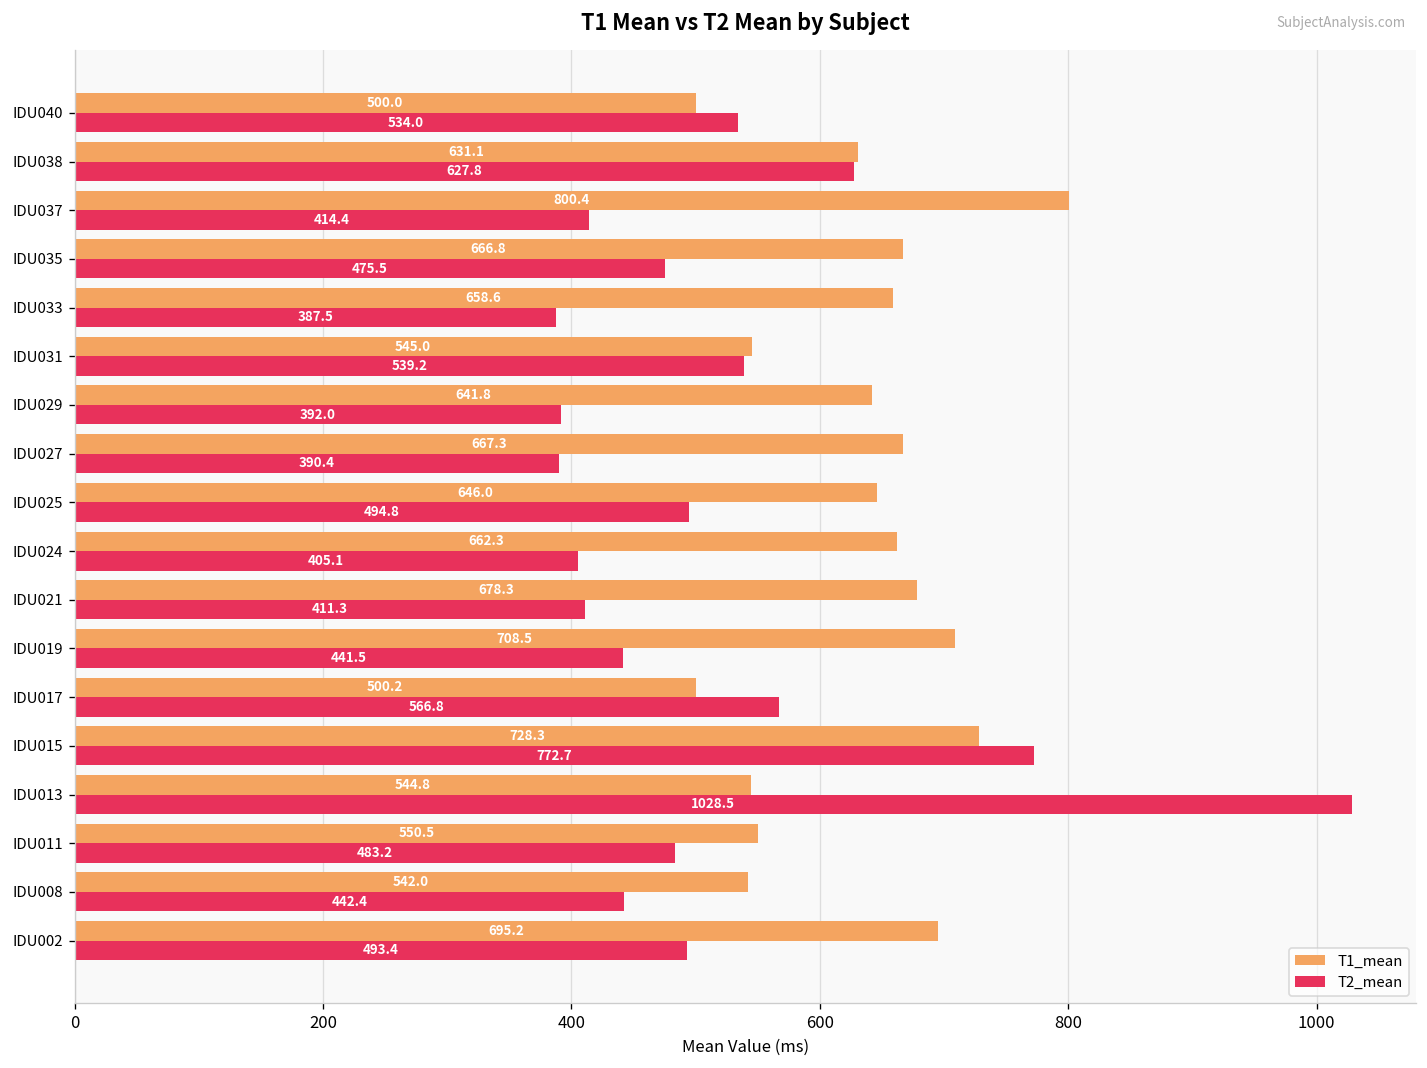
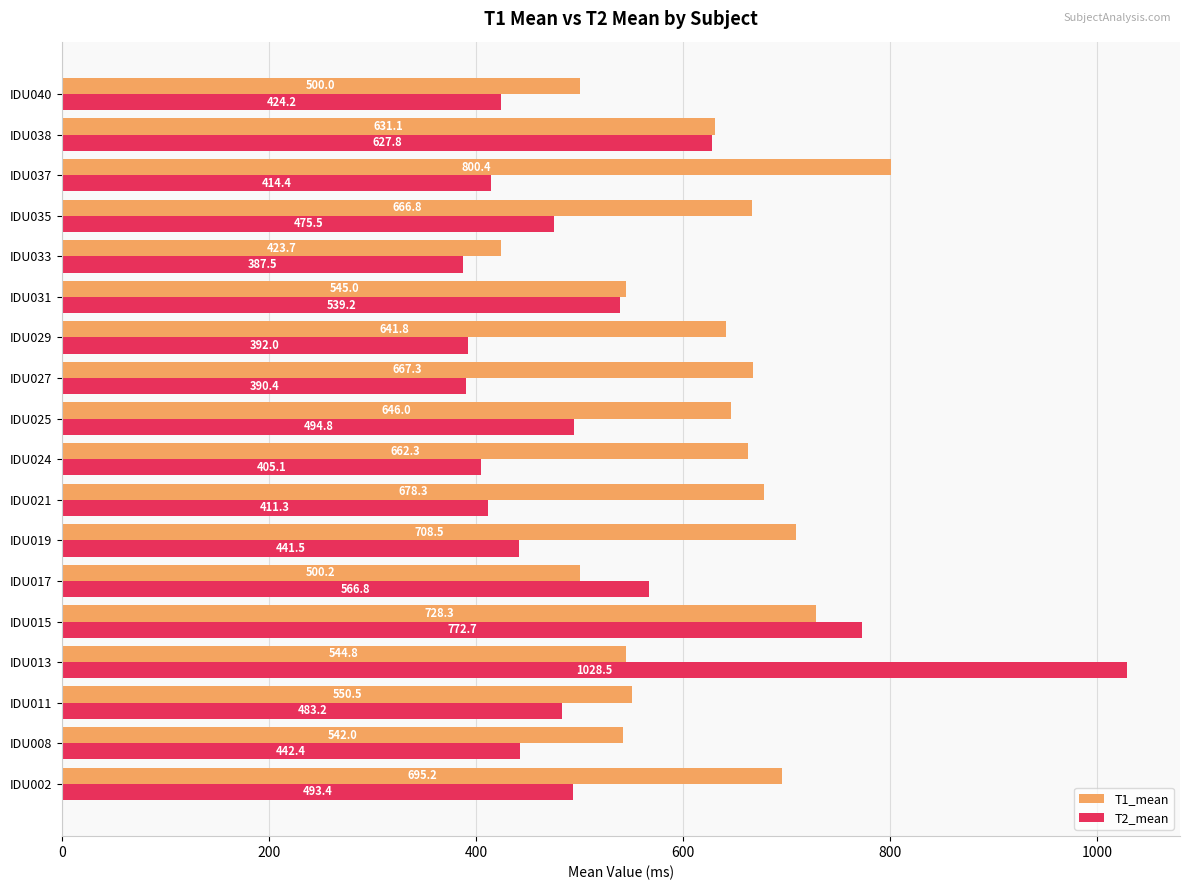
T2_mean, IDU040: 534.0 -> 424.2
T1_mean, IDU033: 658.6 -> 423.7
